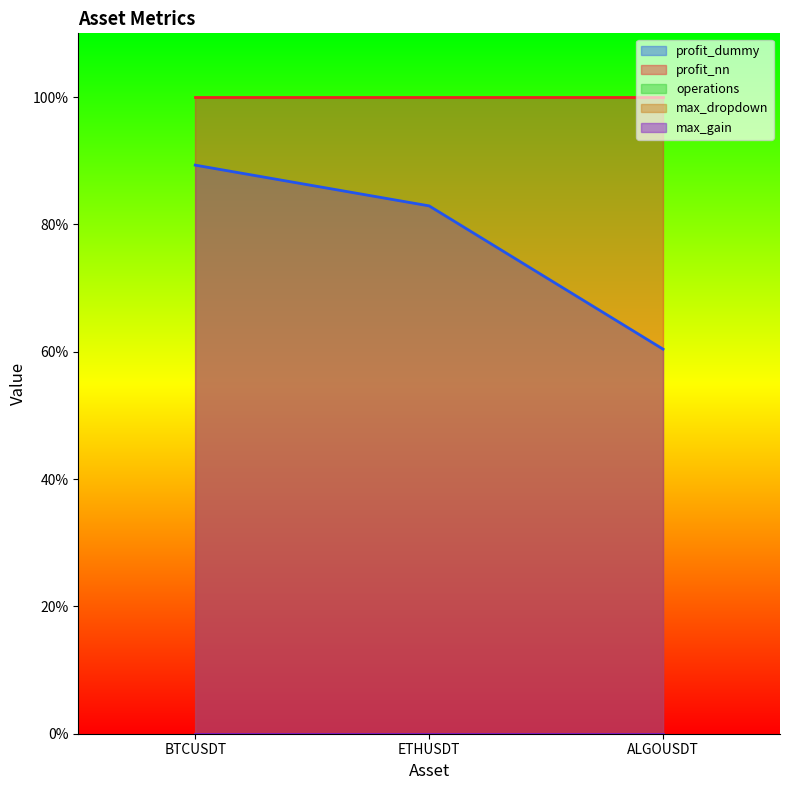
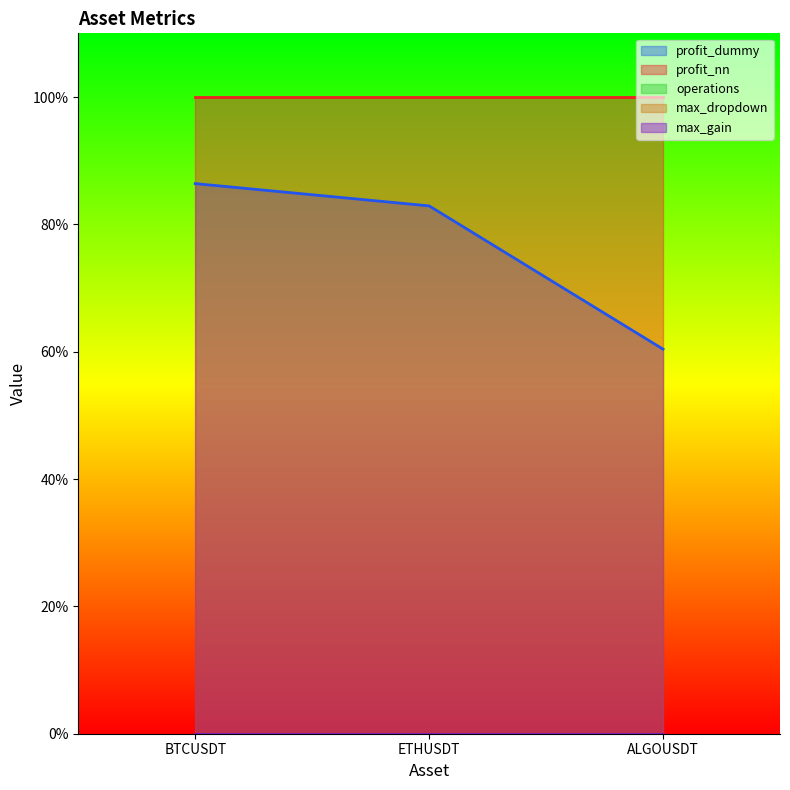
profit_dummy, BTCUSDT: 89% -> 86%
